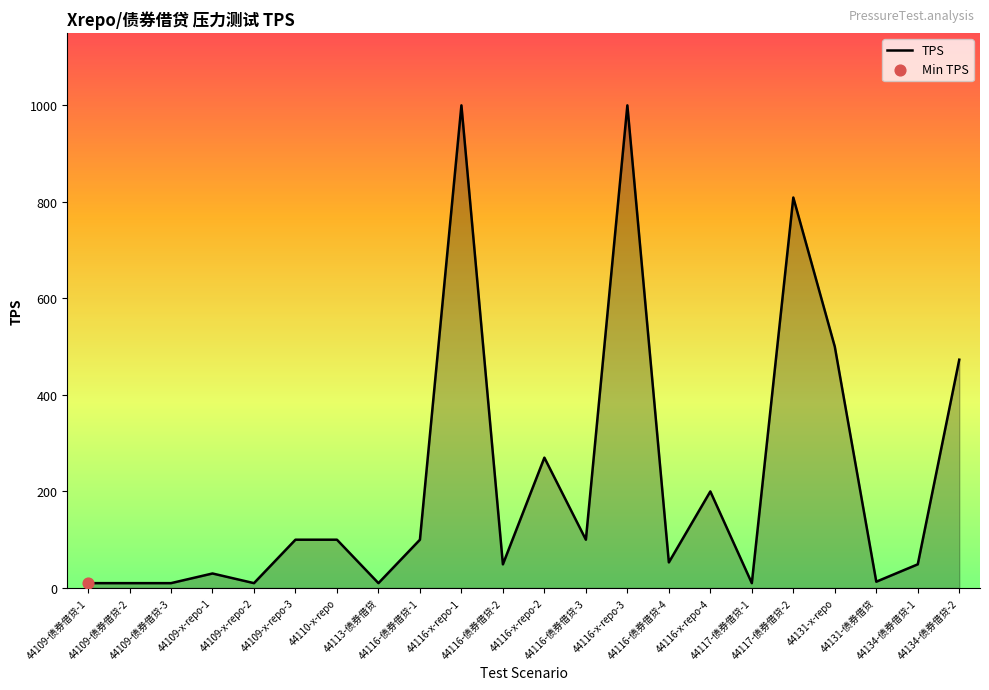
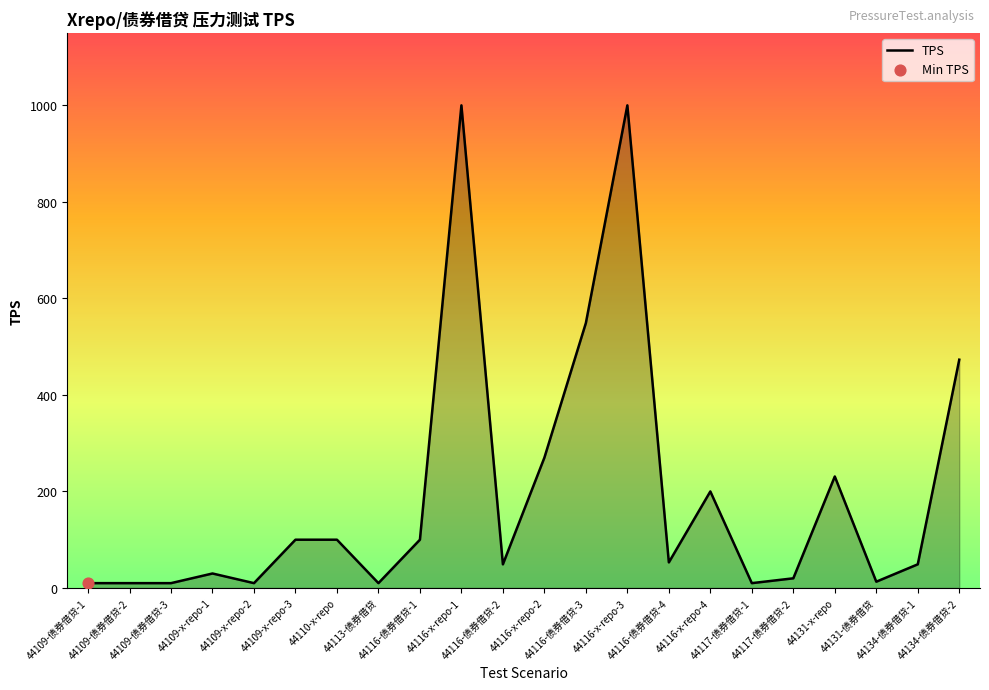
TPS, 44116-债券借贷-3: 100 -> 550
TPS, 44117-债券借贷-2: 810 -> 20
TPS, 44131-x-repo: 500 -> 230
